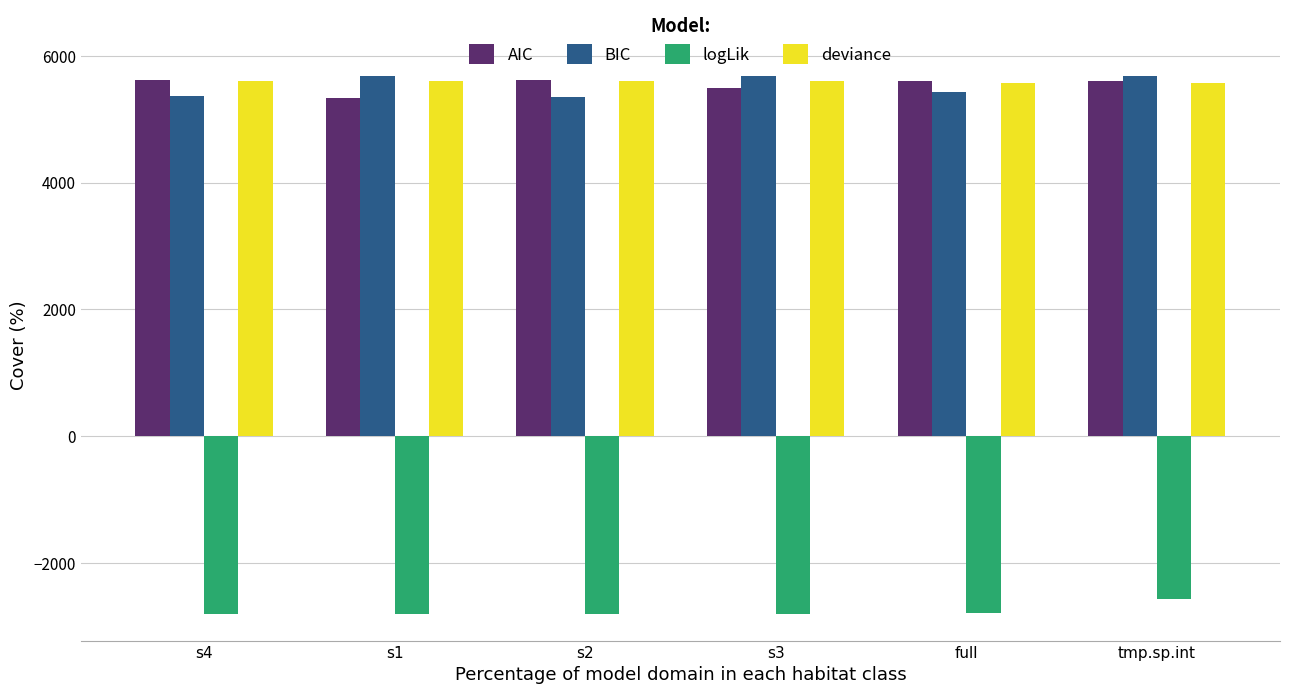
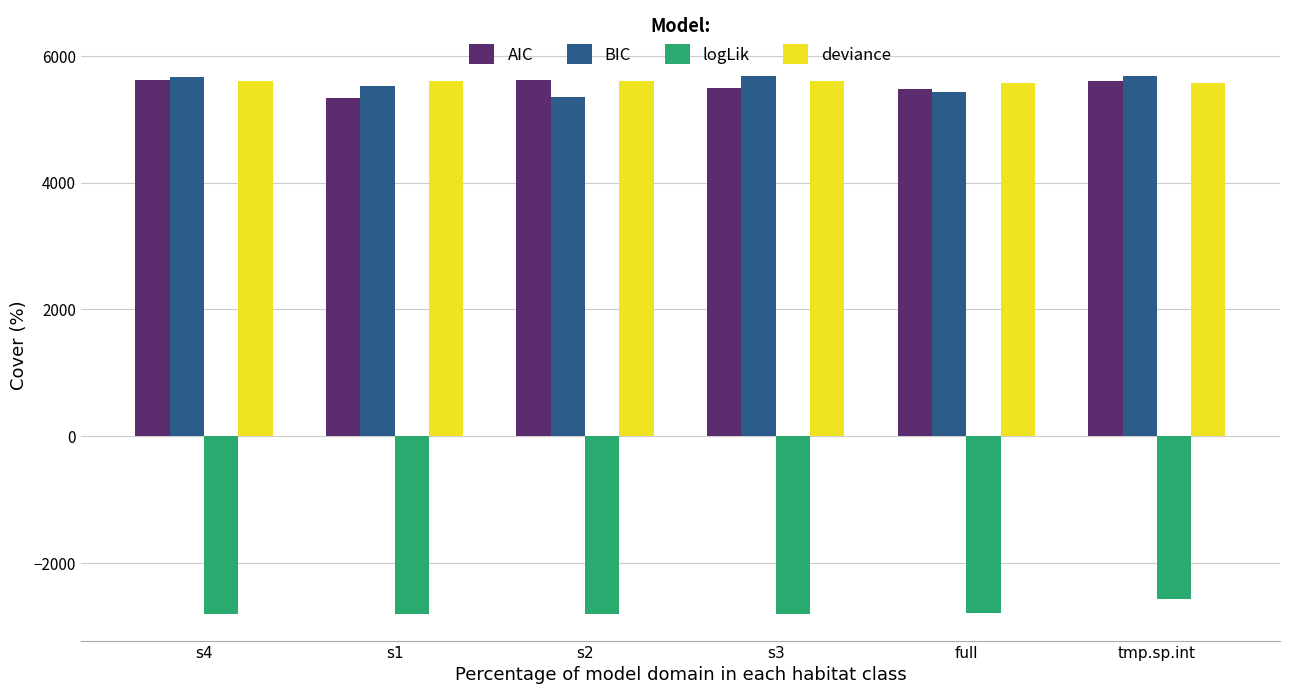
BIC, s4: 5400 -> 5700
BIC, s1: 5700 -> 5500
AIC, full: 5600 -> 5500
